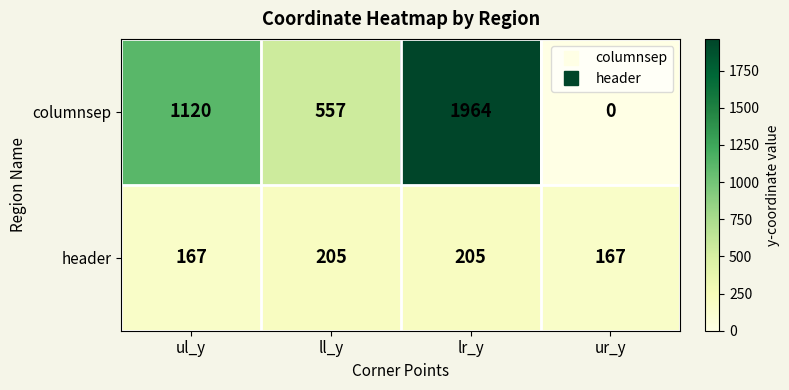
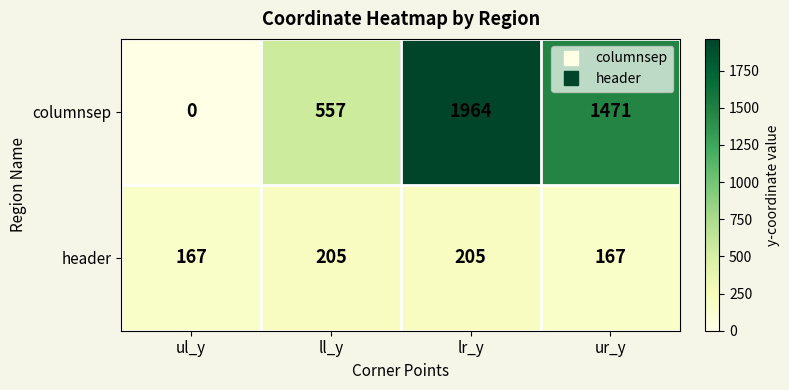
columnsep, ul_y: 1120 -> 0
columnsep, ur_y: 0 -> 1471
